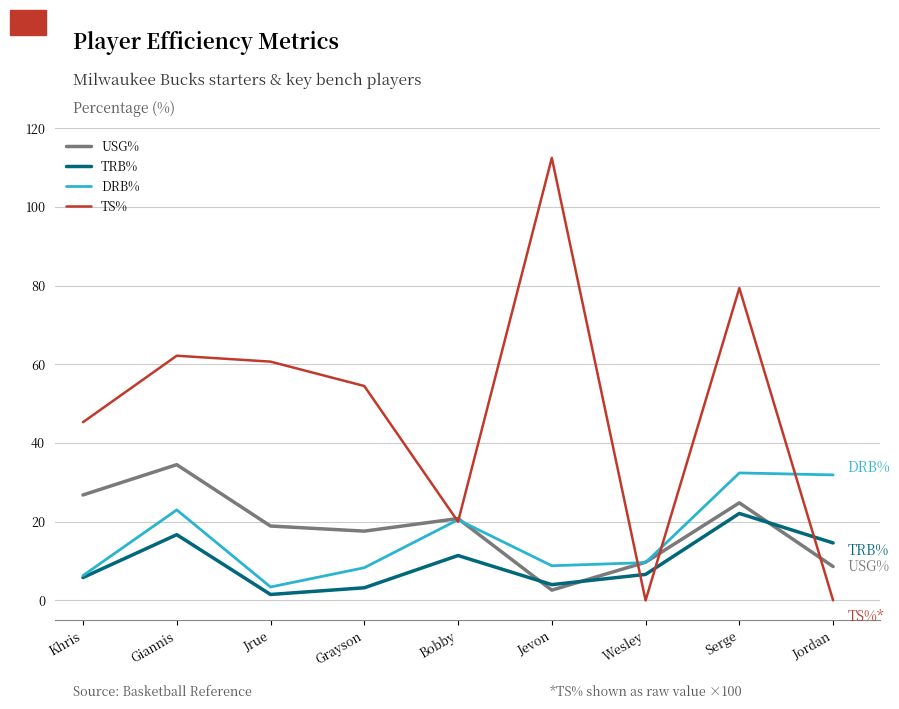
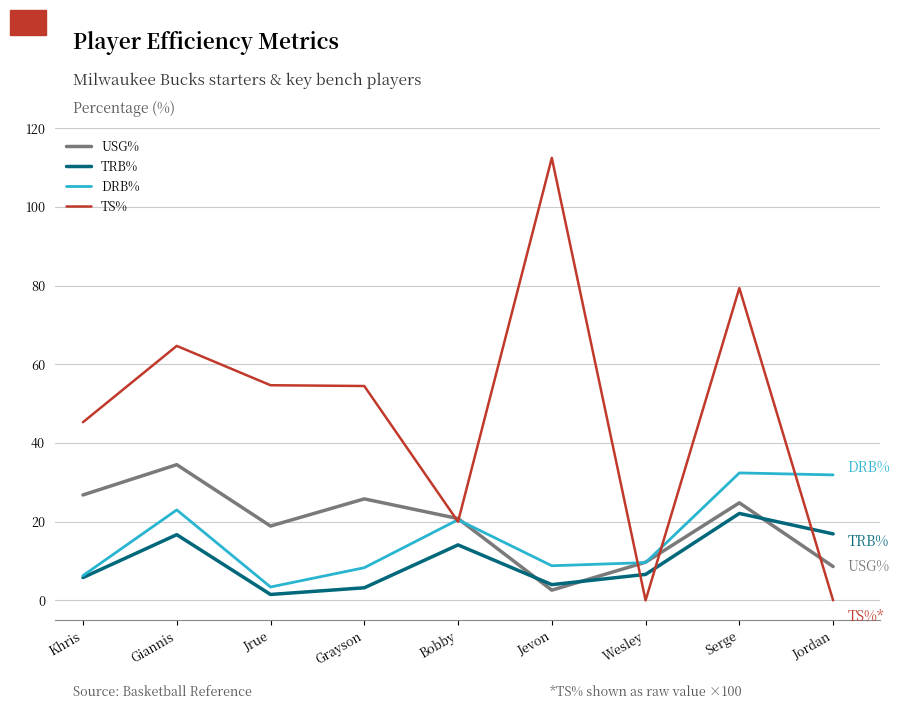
TS%, Giannis: 62 -> 65
TS%, Jrue: 61 -> 55
USG%, Grayson: 18 -> 26
TRB%, Bobby: 11 -> 14
TRB%, Jordan: 15 -> 17
